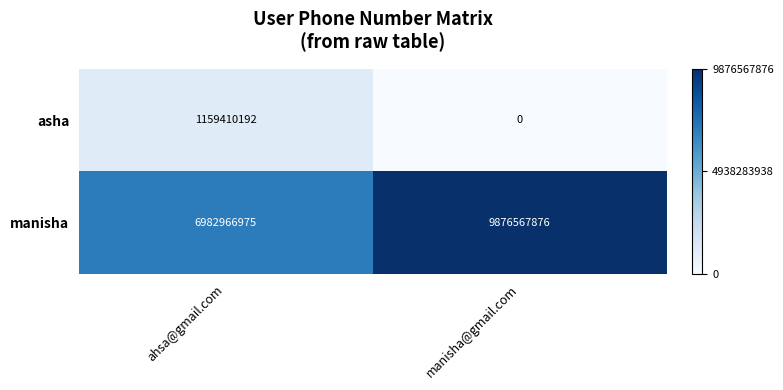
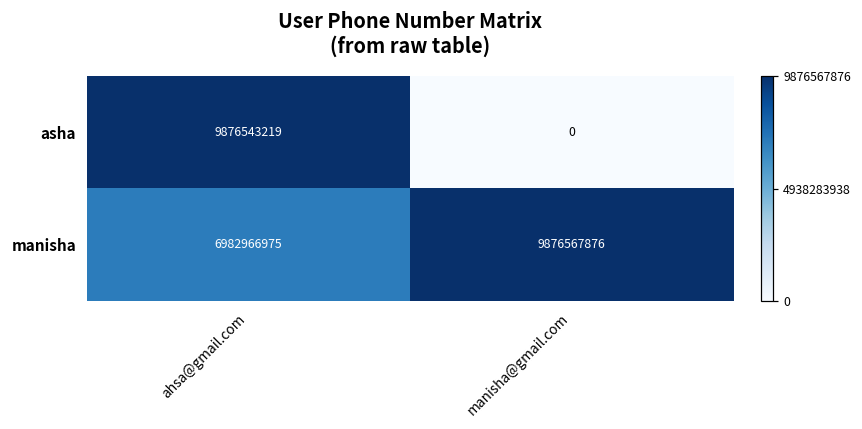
asha, ahsa@gmail.com: 1159410192 -> 9876543219
